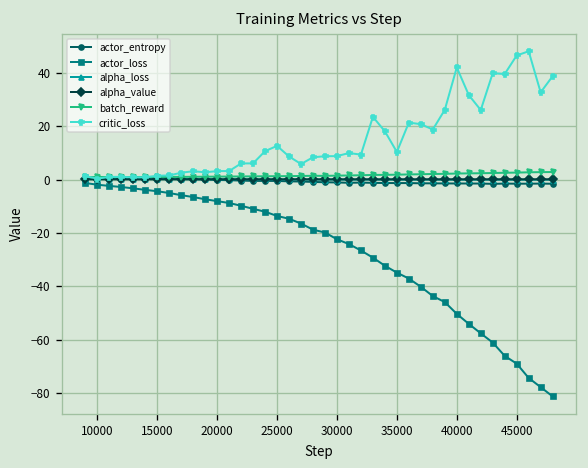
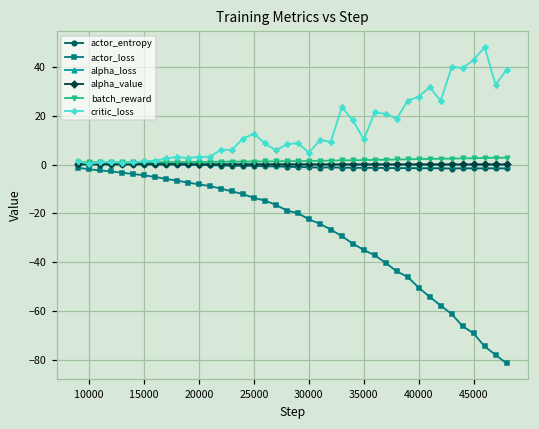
critic_loss, 30000: 9 -> 5
critic_loss, 40000: 42 -> 28
critic_loss, 45000: 47 -> 43
